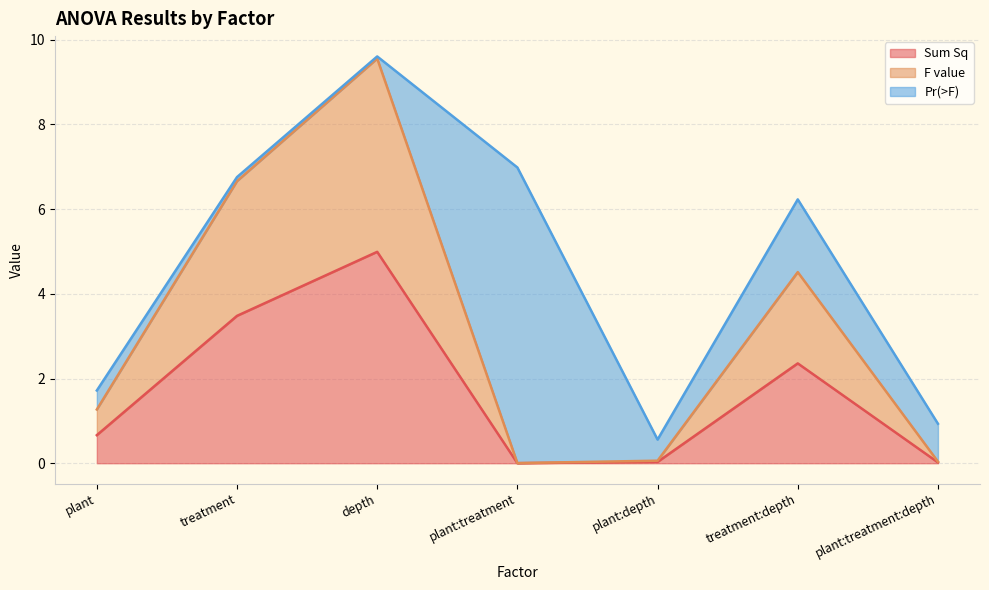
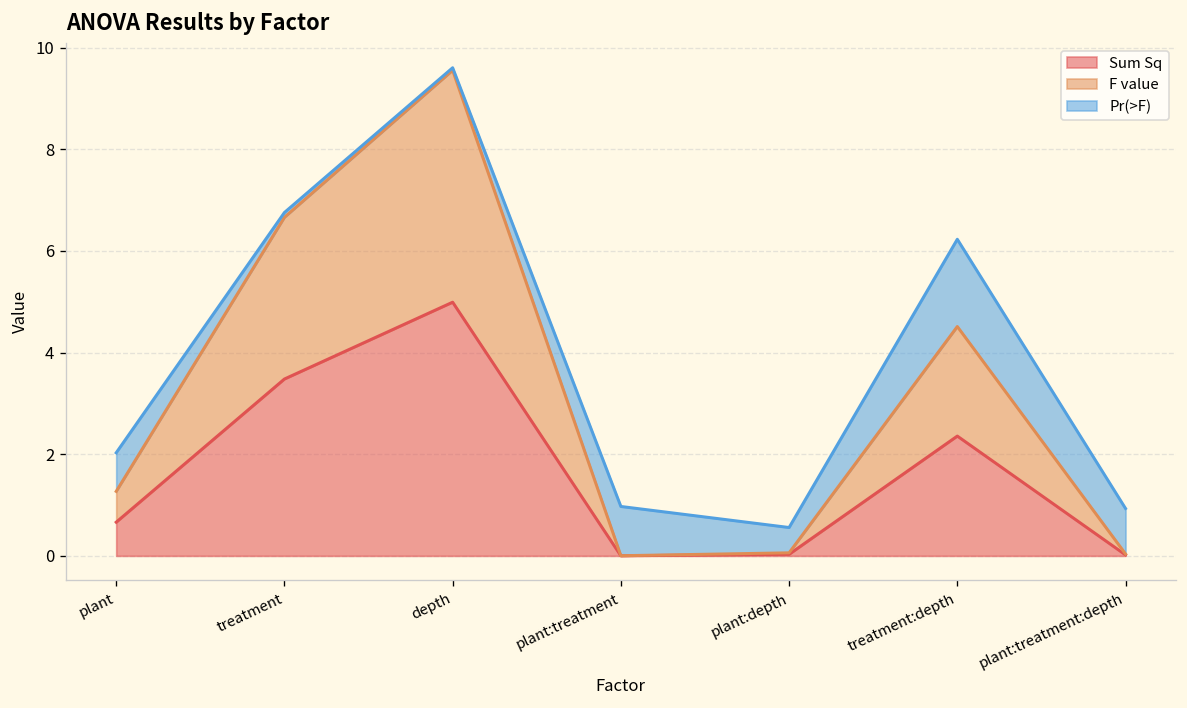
Pr(>F), plant: 0.4 -> 0.8
Pr(>F), plant:treatment: 7.0 -> 1.0
